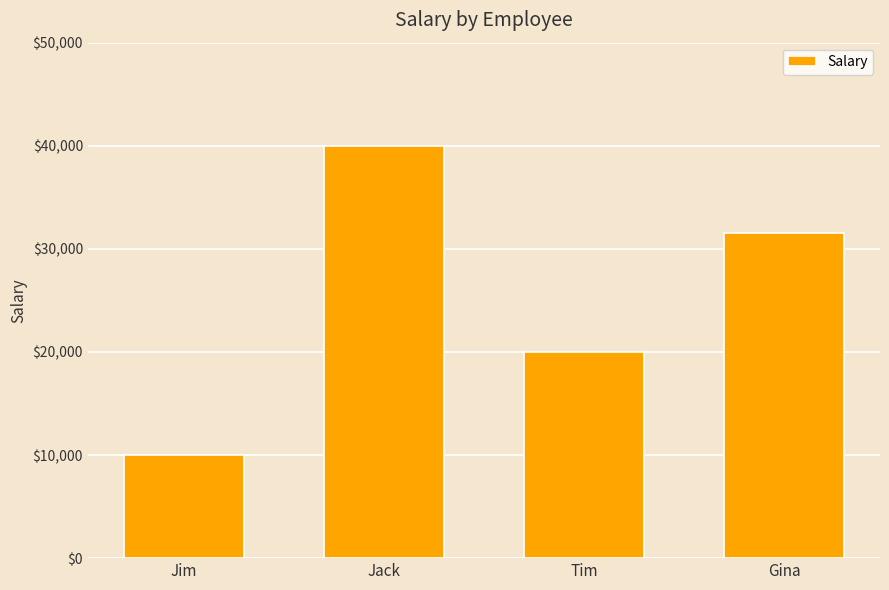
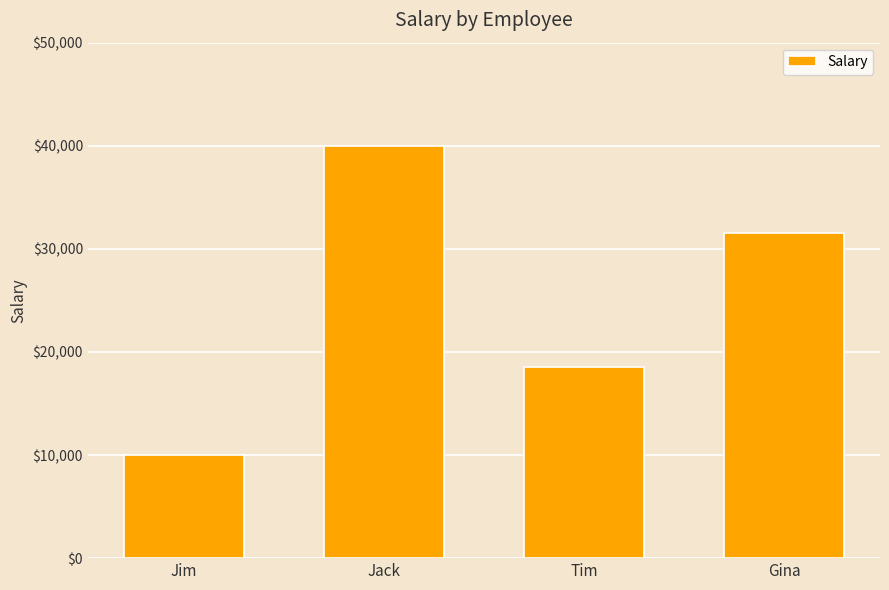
Tim: $20,000 -> $18,500
